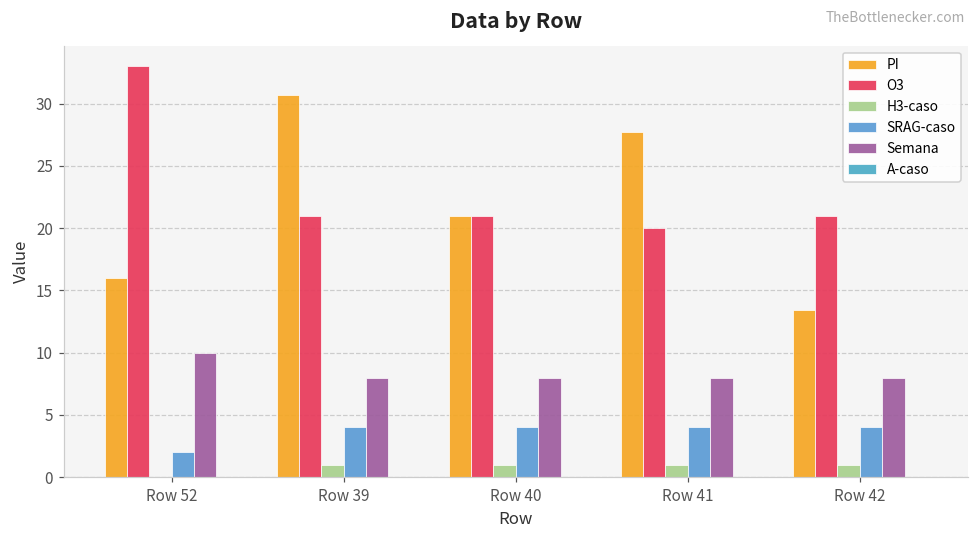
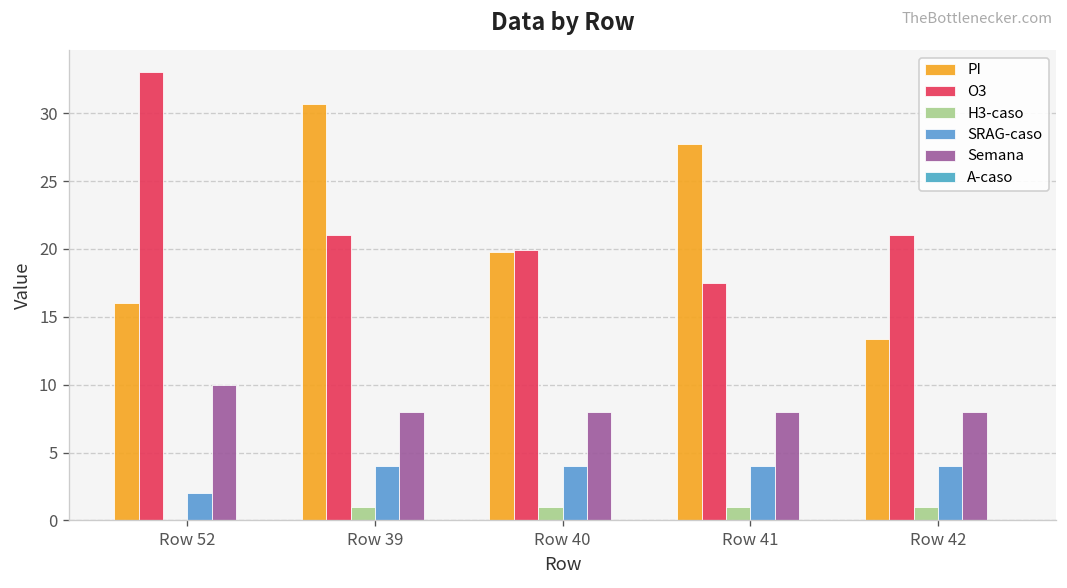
PI, Row 40: 21.0 -> 19.8
O3, Row 40: 21.0 -> 19.9
O3, Row 41: 20.0 -> 17.5
